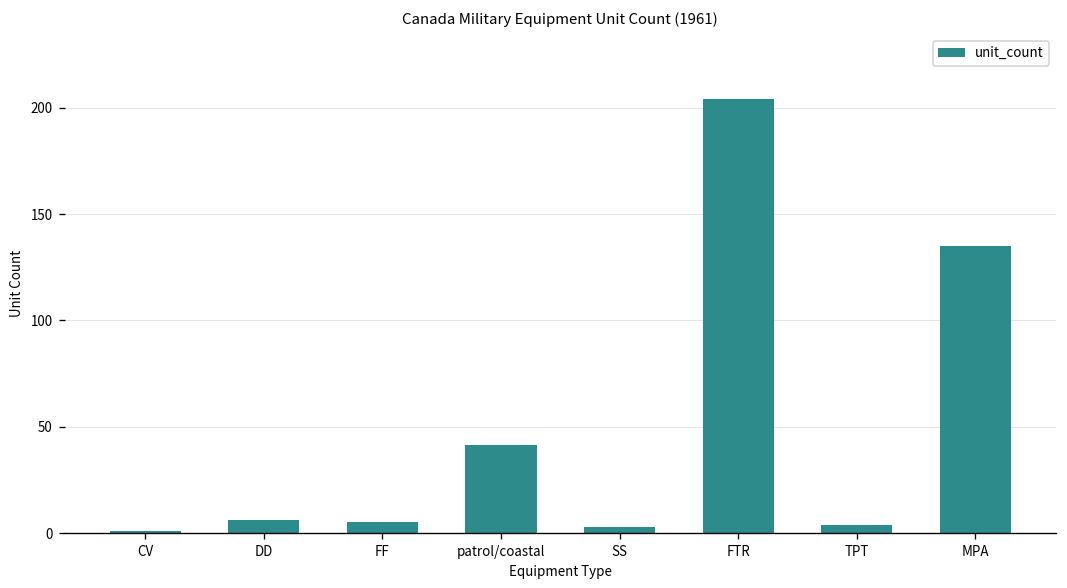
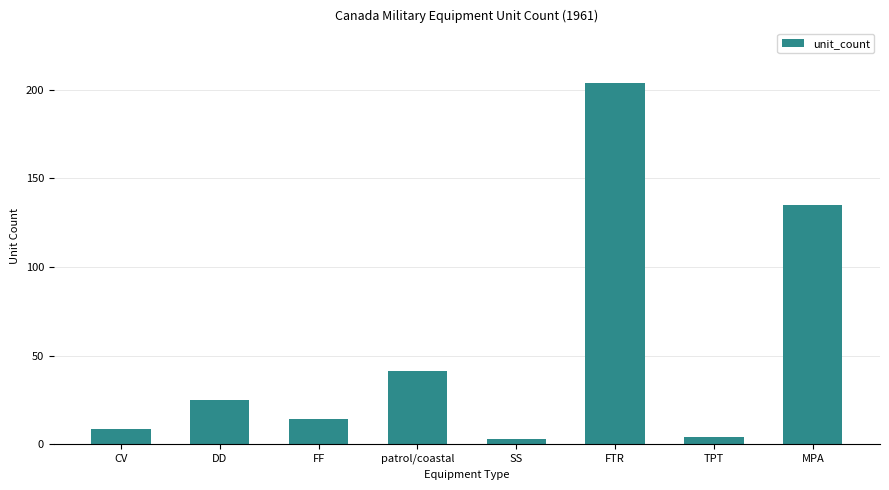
CV: 1 -> 9
DD: 6 -> 25
FF: 5 -> 14
